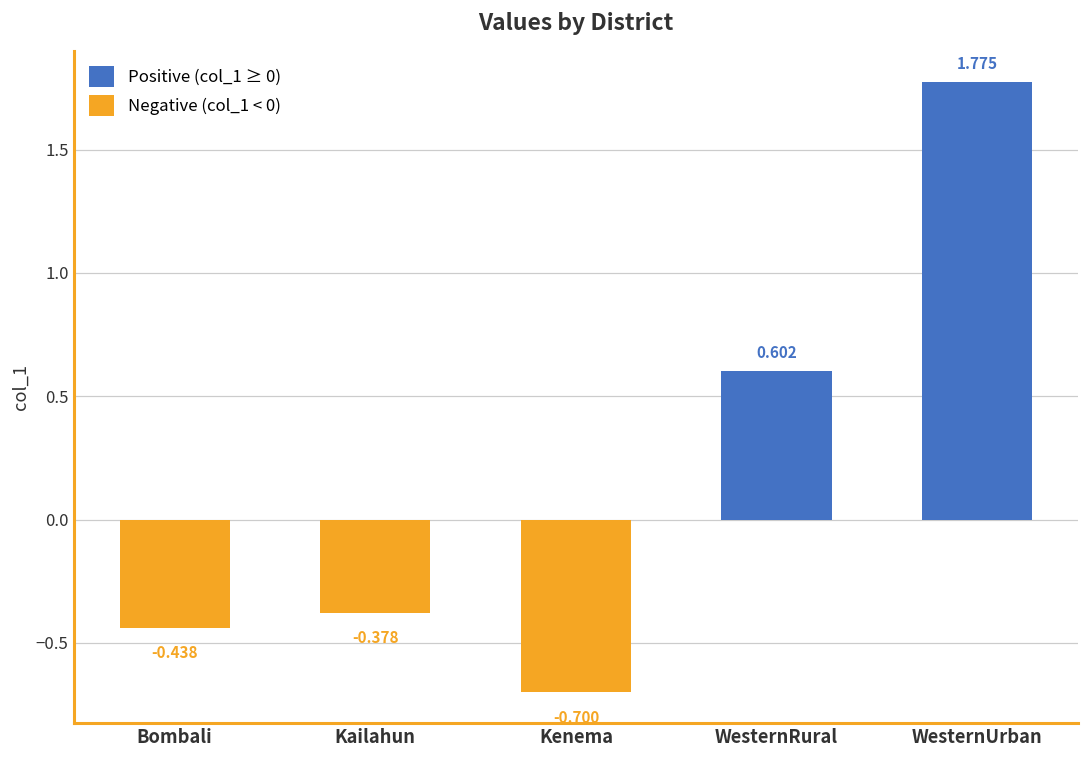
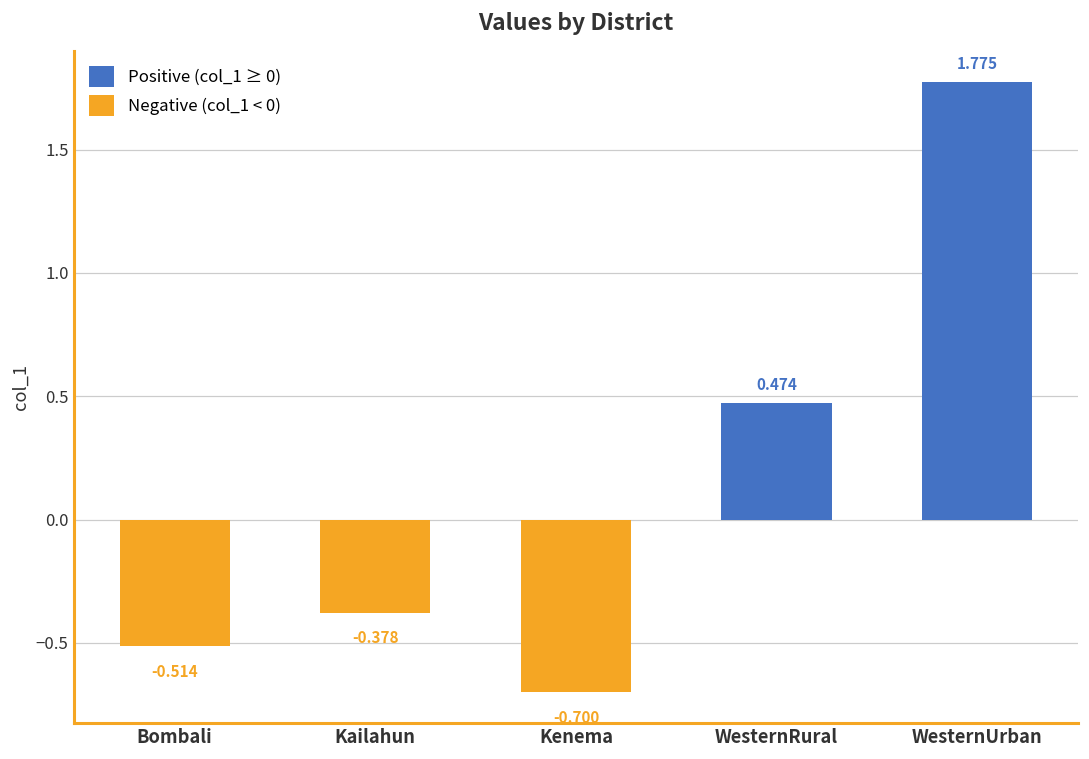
Bombali: -0.438 -> -0.514
WesternRural: 0.602 -> 0.474
